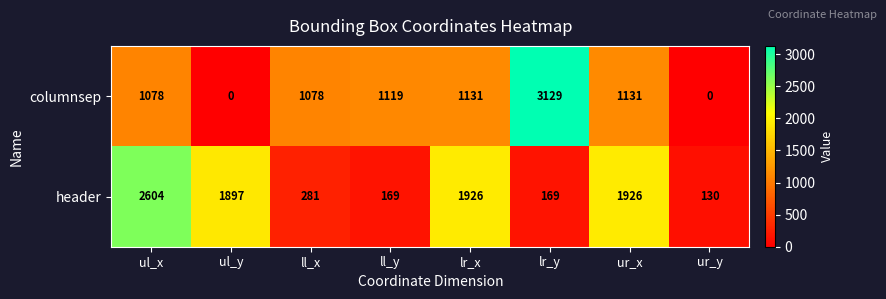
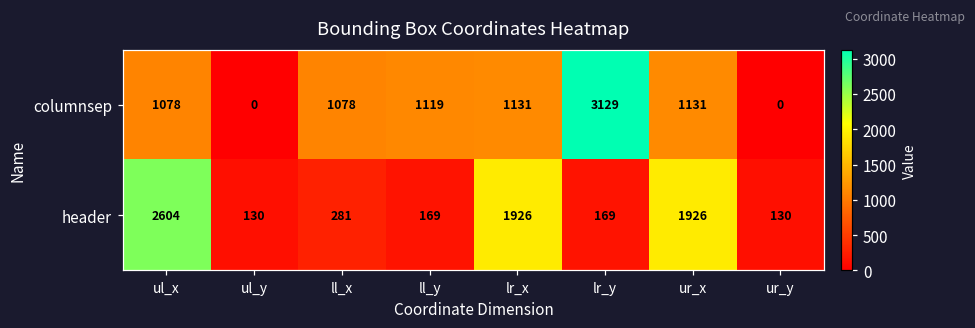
header, ul_y: 1897 -> 130
